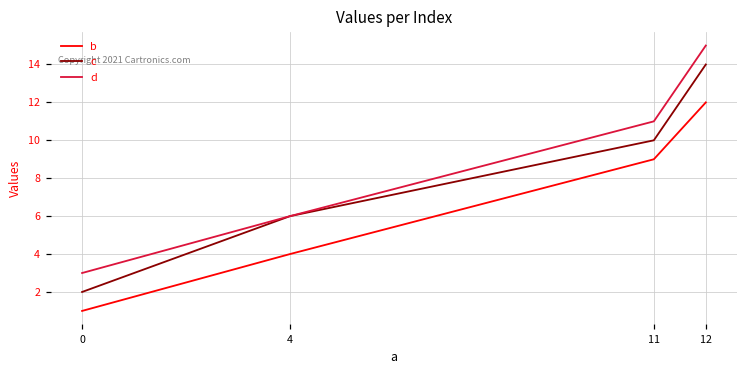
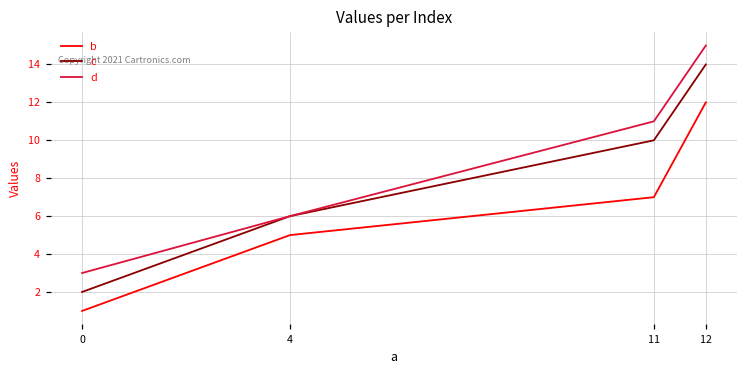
b, 4: 4 -> 5
b, 11: 9 -> 7
